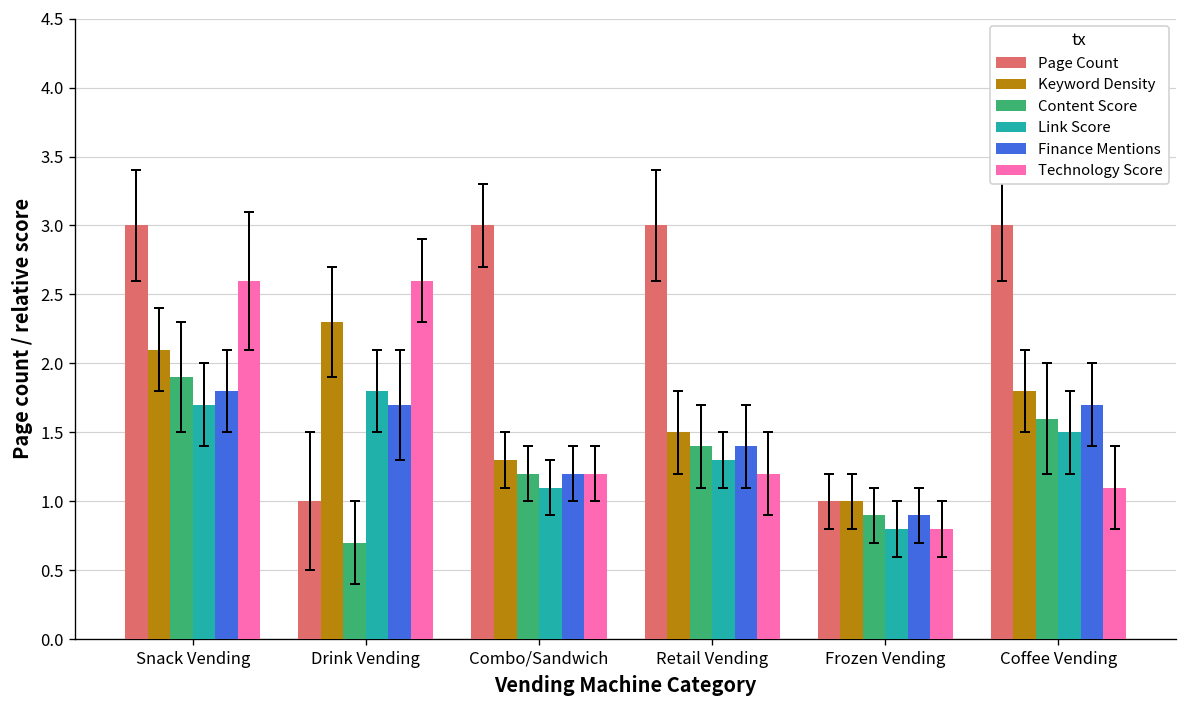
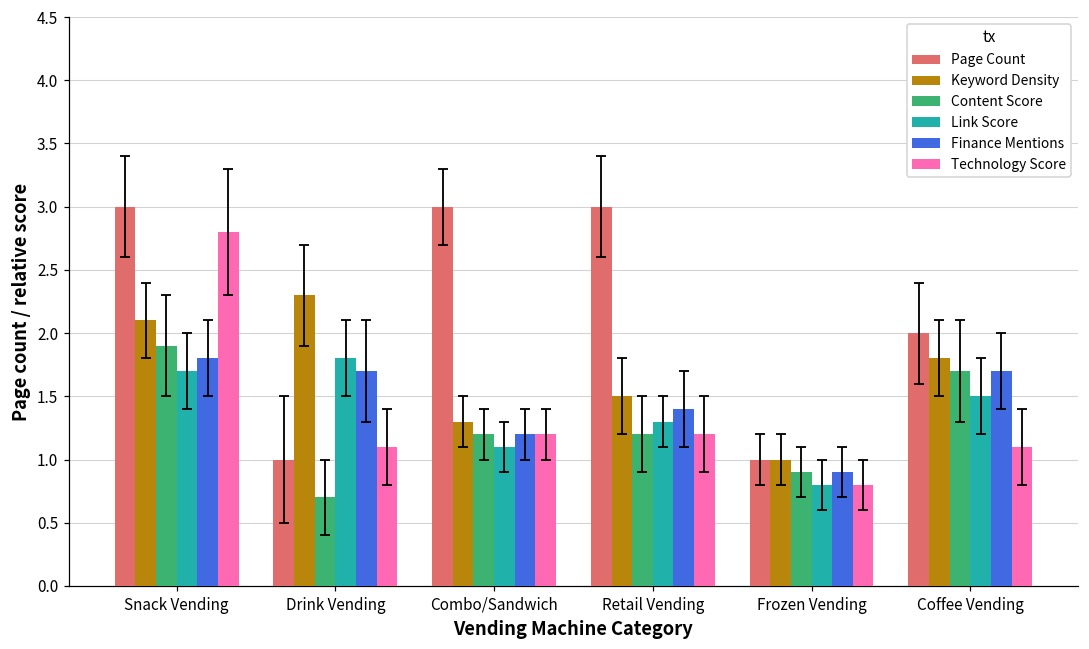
Technology Score, Snack Vending: 2.6 -> 2.8
Technology Score, Drink Vending: 2.6 -> 1.1
Content Score, Retail Vending: 1.4 -> 1.2
Page Count, Coffee Vending: 3 -> 2
Content Score, Coffee Vending: 1.6 -> 1.7
